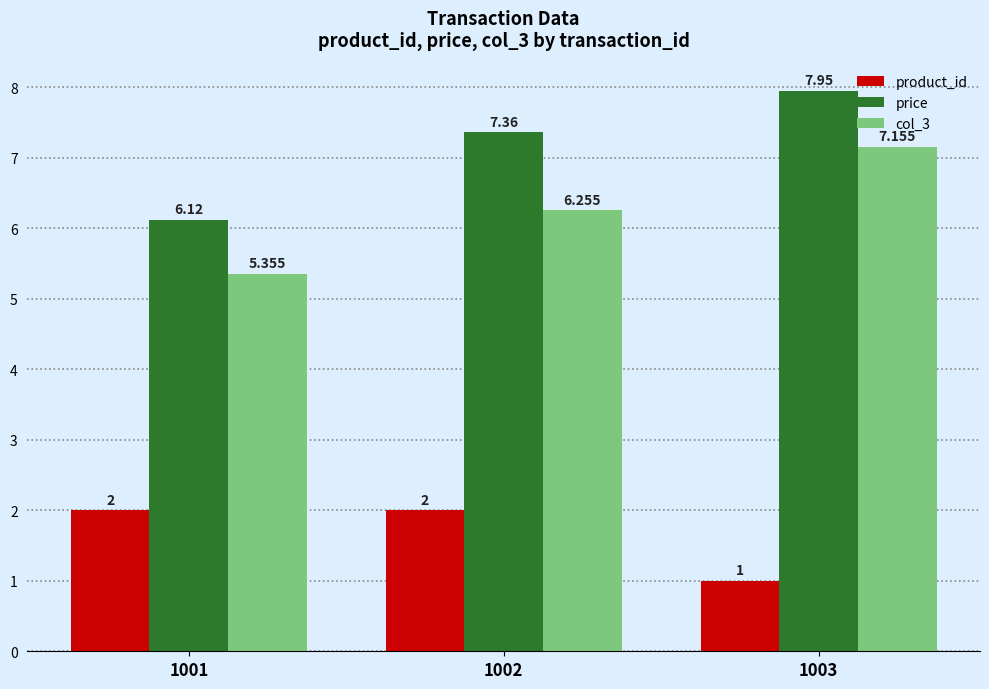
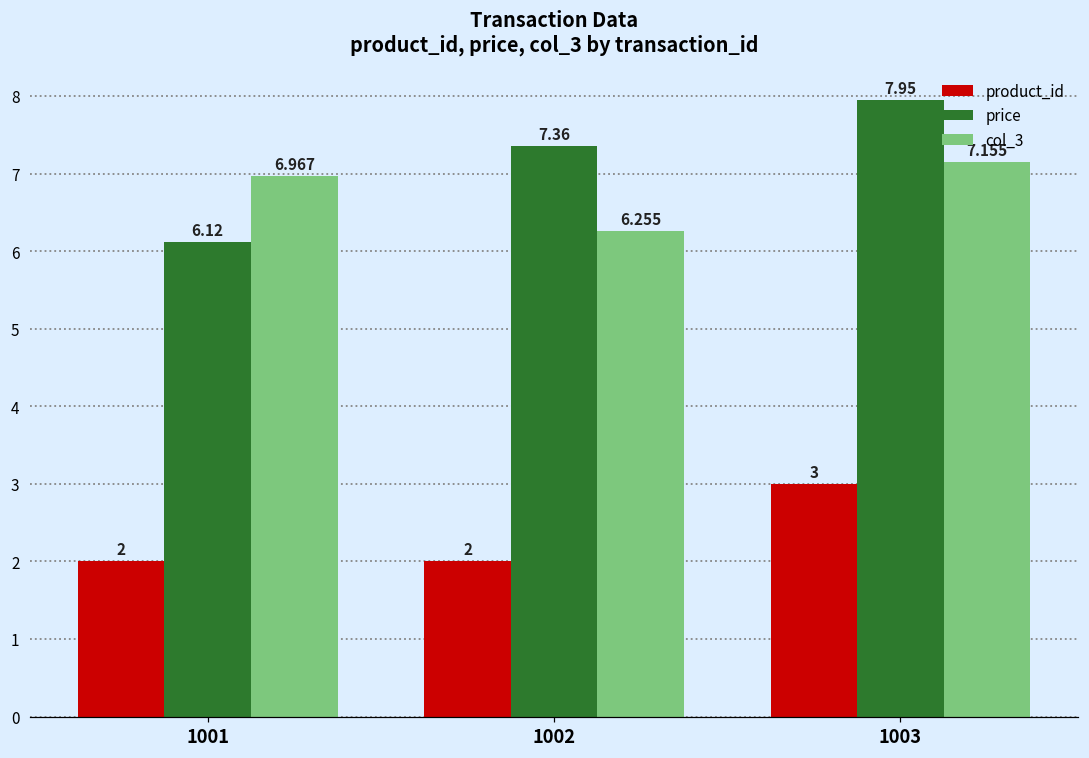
col_3, 1001: 5.355 -> 6.967
product_id, 1003: 1 -> 3
